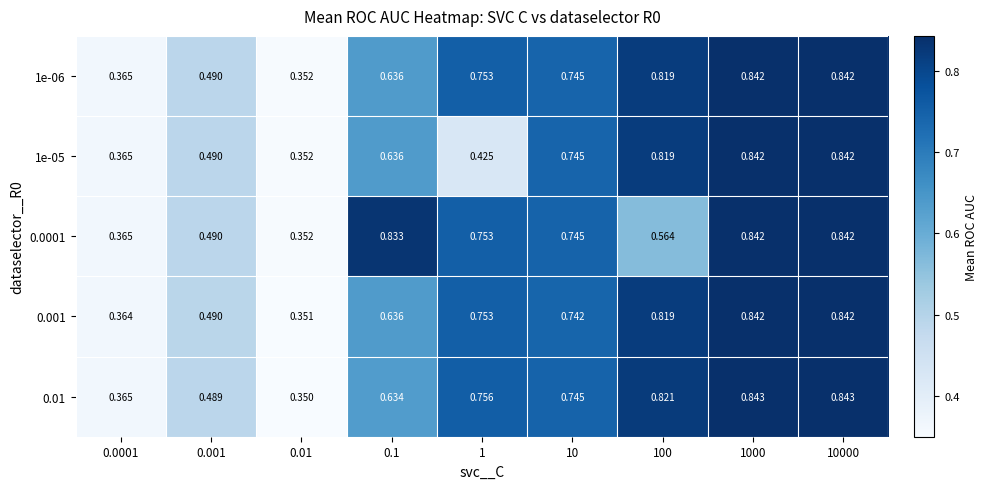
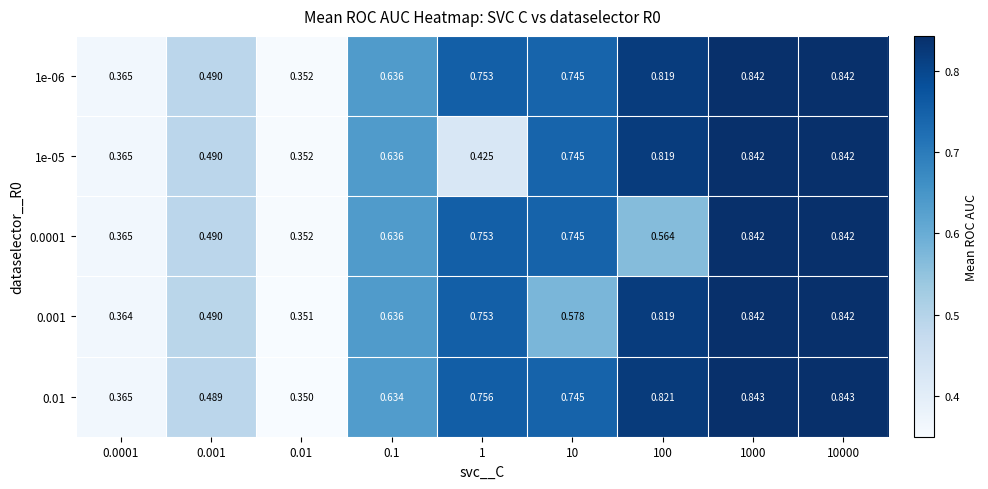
0.0001, 0.1: 0.833 -> 0.636
0.001, 10: 0.742 -> 0.578
